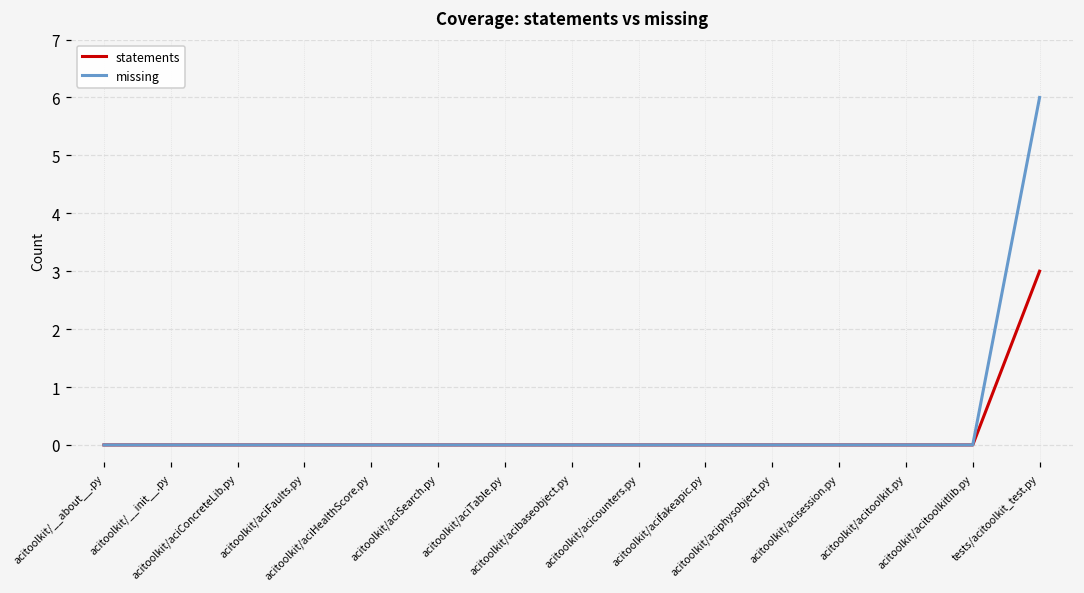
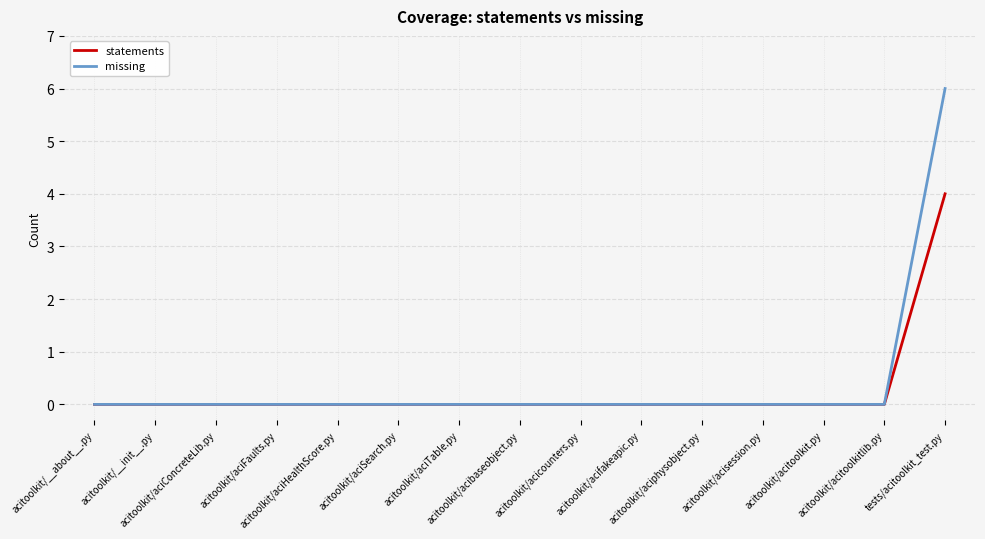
statements, tests/acitoolkit_test.py: 3 -> 4
